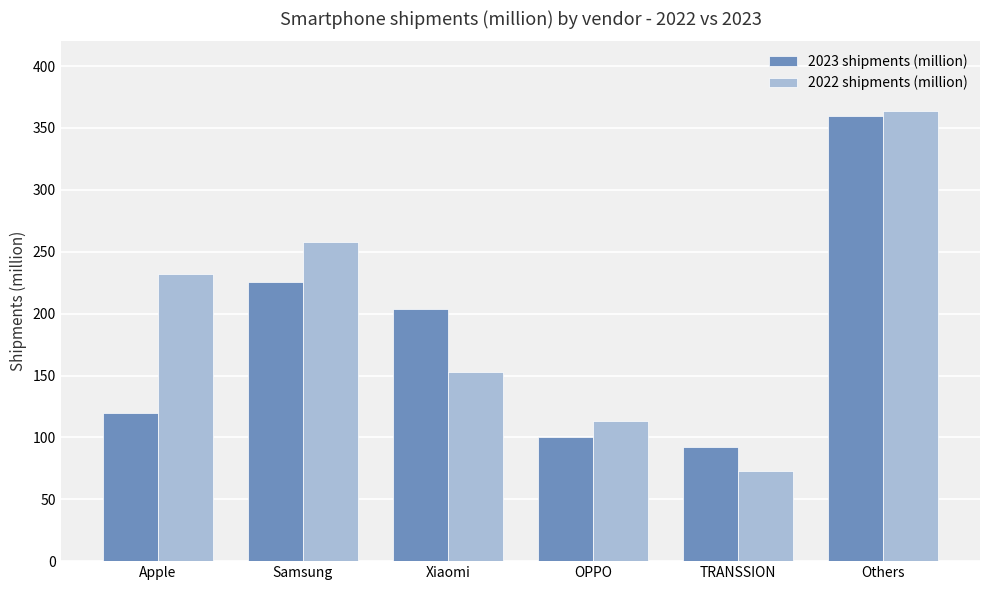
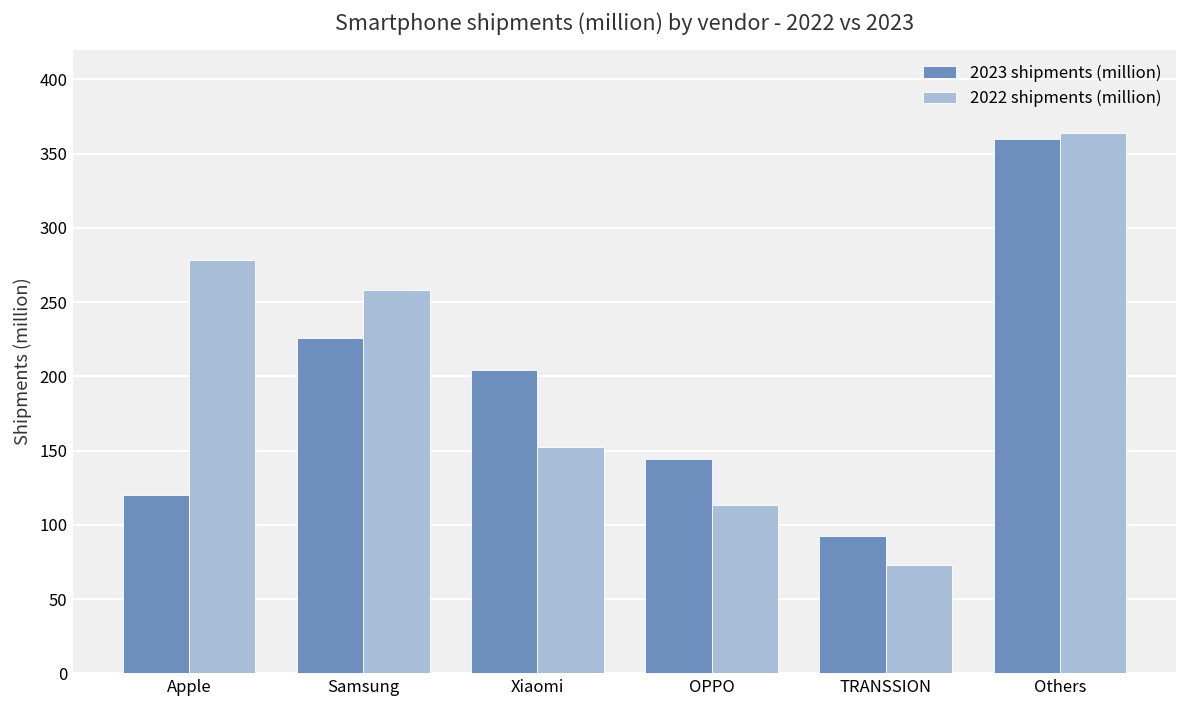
2022 shipments (million), Apple: 232 -> 278
2023 shipments (million), OPPO: 101 -> 144
